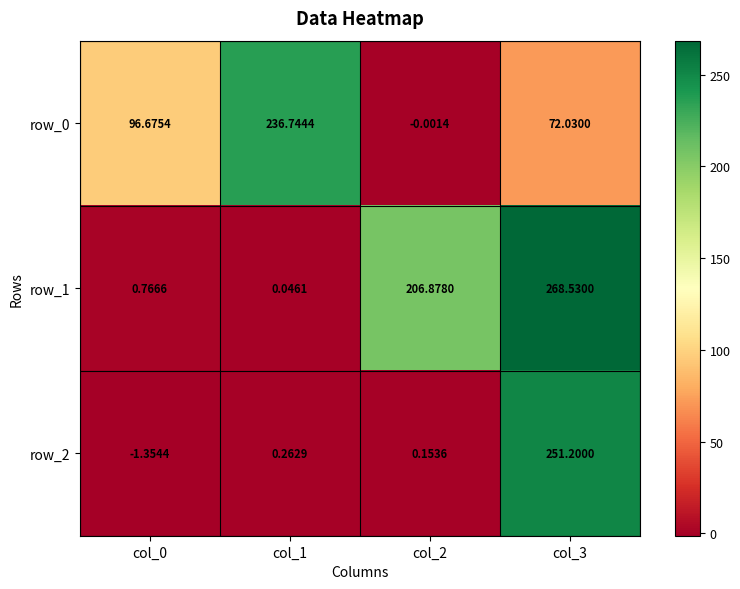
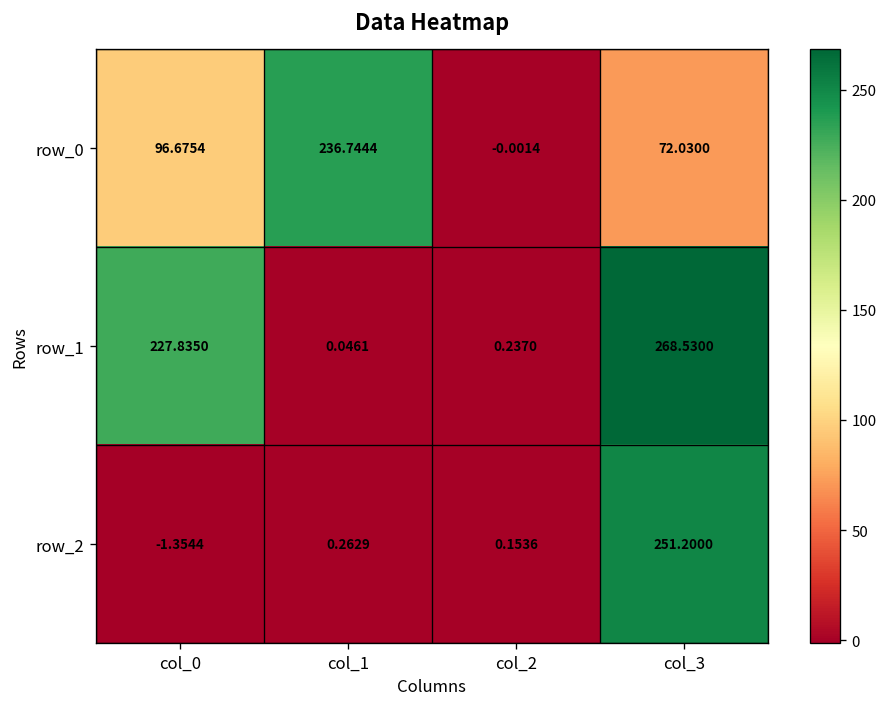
row_1, col_0: 0.7666 -> 227.8350
row_1, col_2: 206.8780 -> 0.2370
